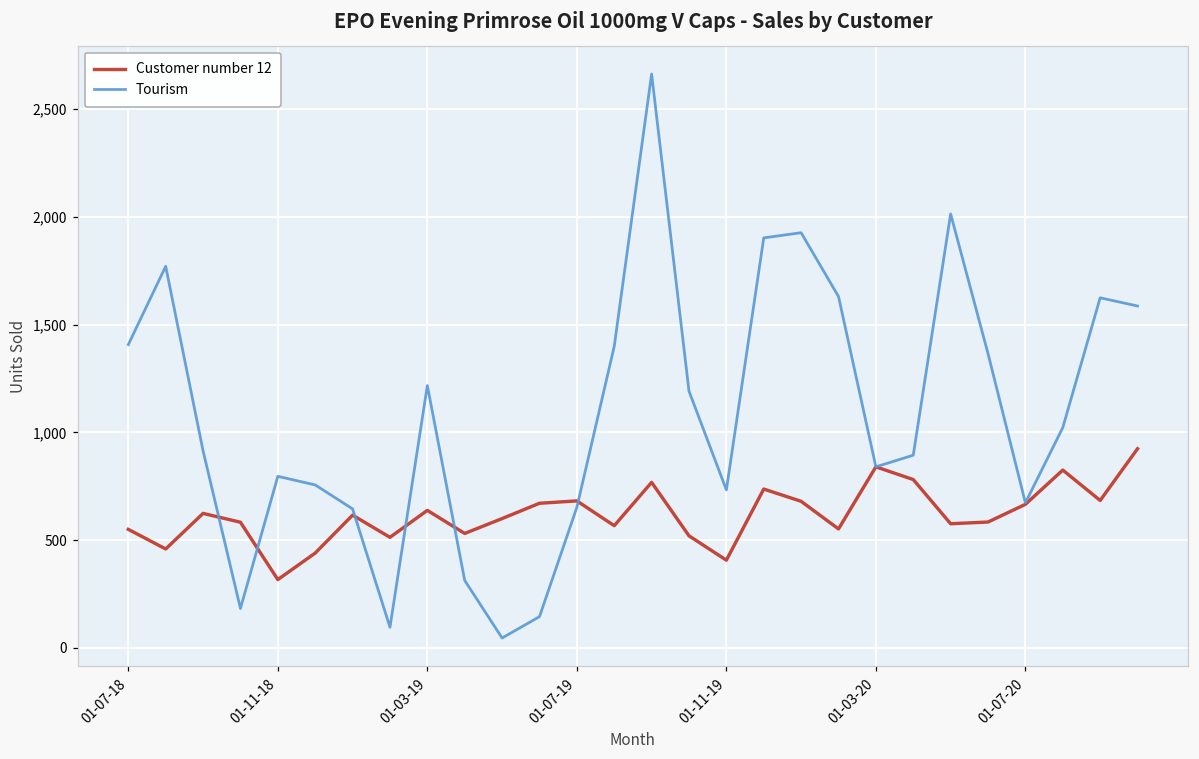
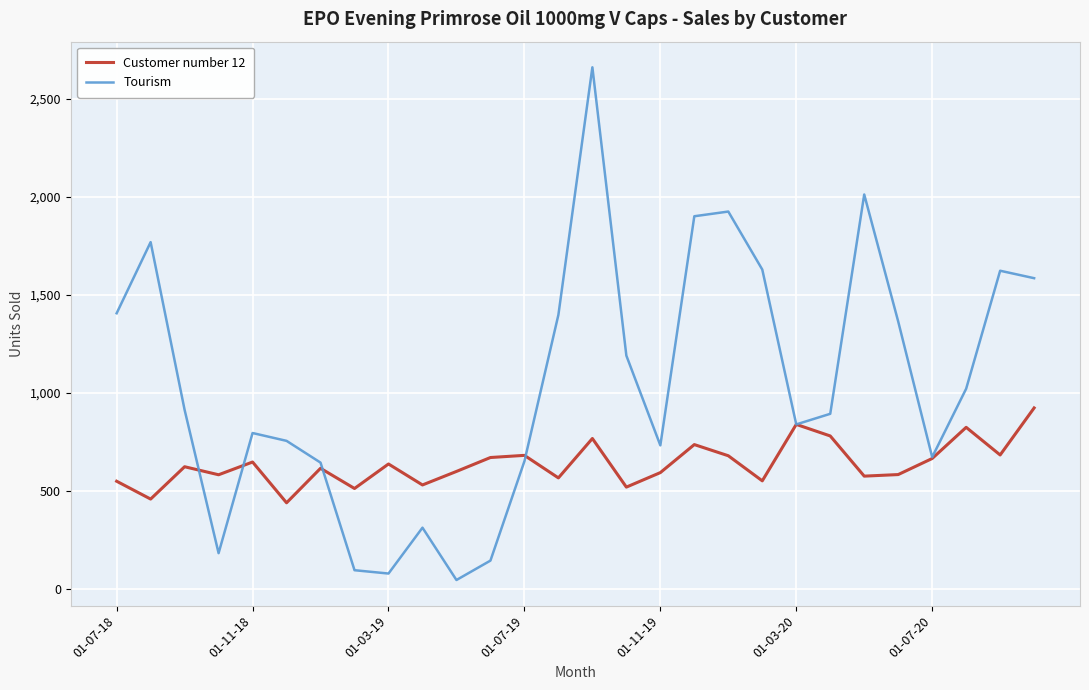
Customer number 12, 01-11-18: 320 -> 650
Tourism, 01-03-19: 1,220 -> 80
Customer number 12, 01-11-19: 410 -> 590
